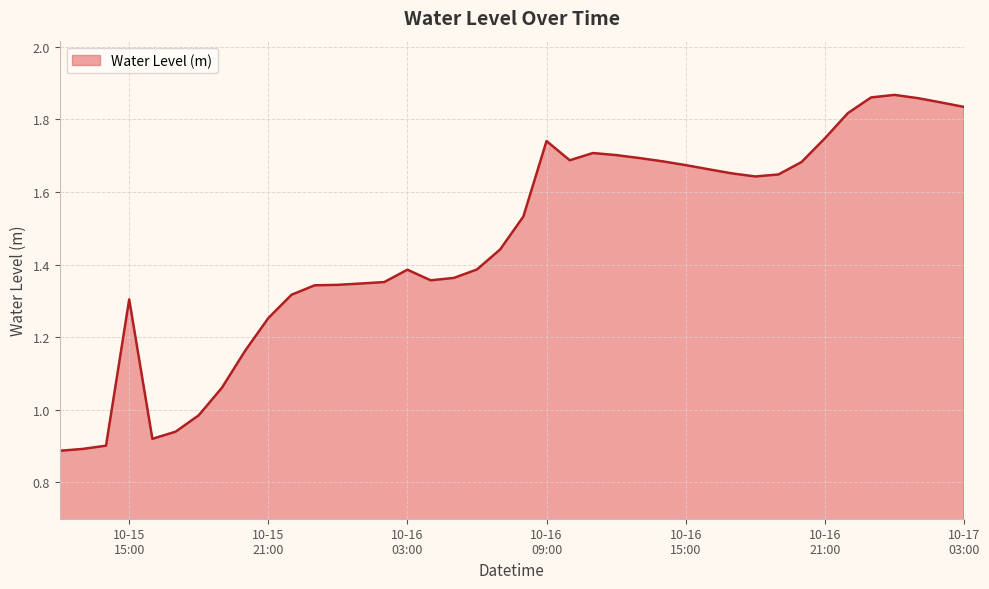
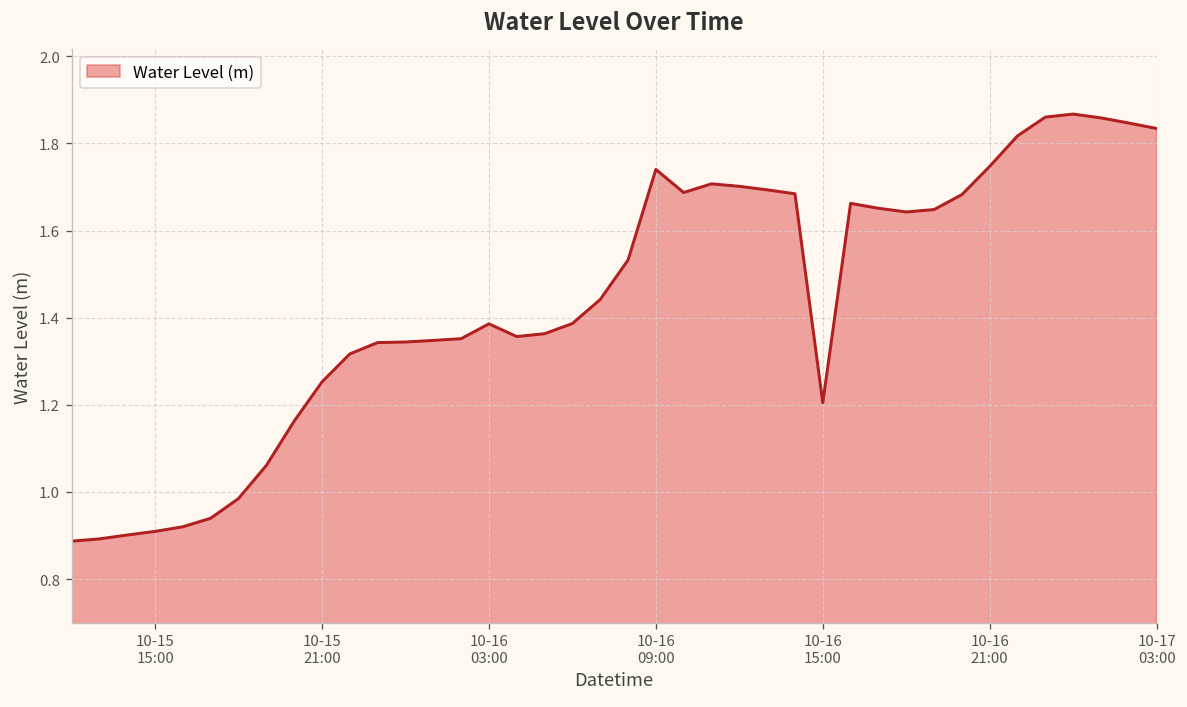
10-15 15:00: 1.30 -> 0.91
10-16 15:00: 1.67 -> 1.20
